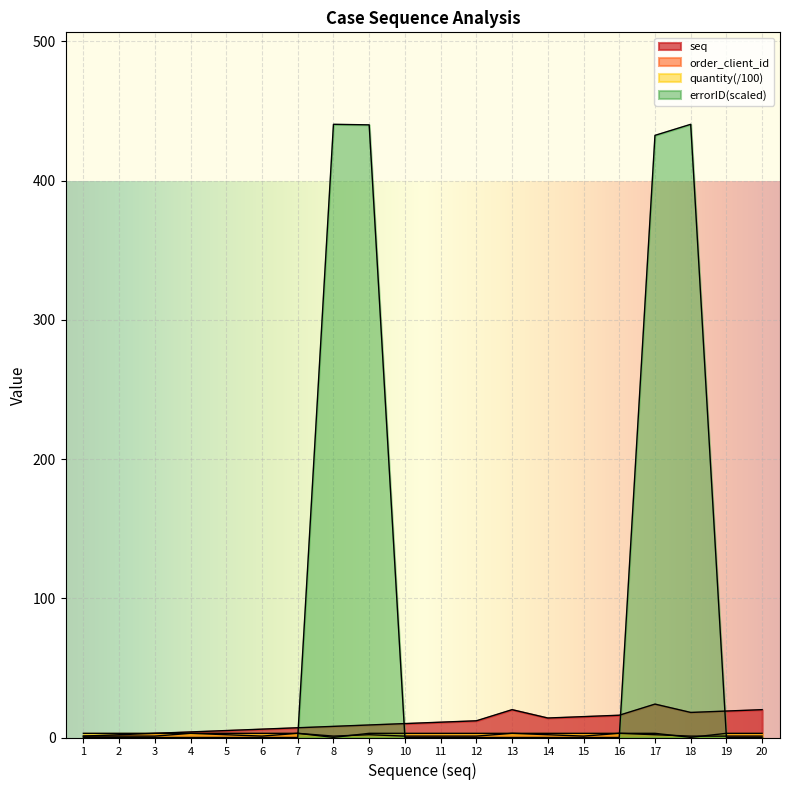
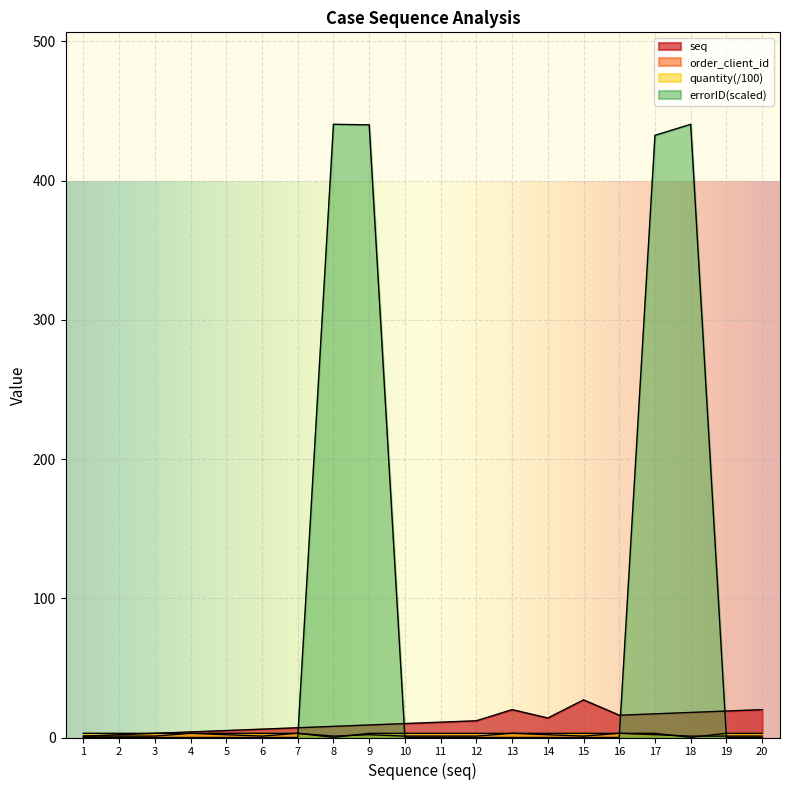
seq, 15: 15 -> 27
seq, 17: 24 -> 17
